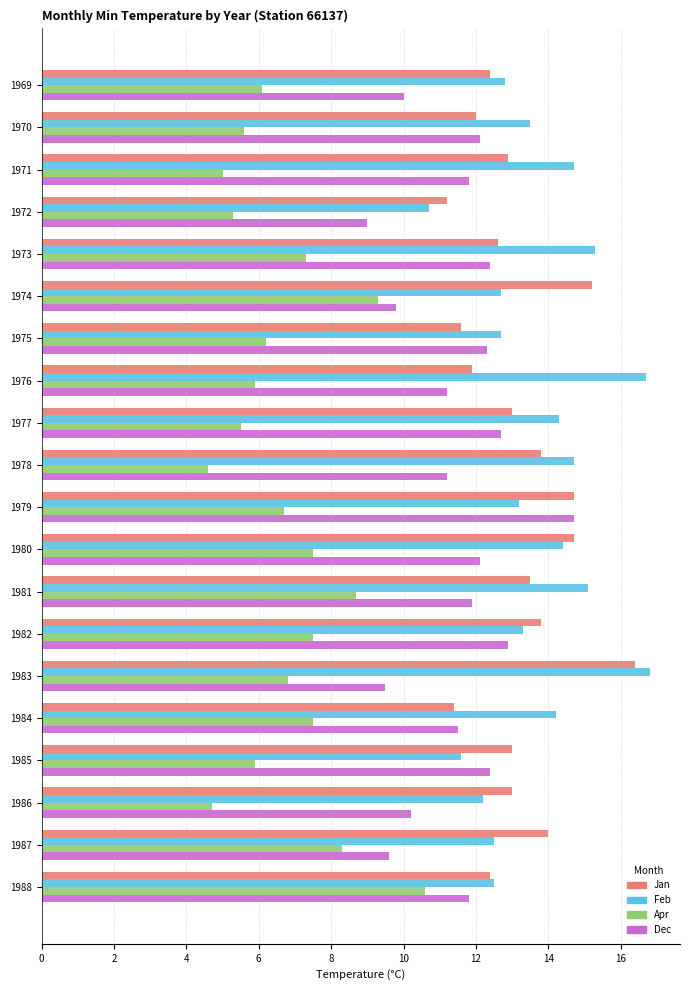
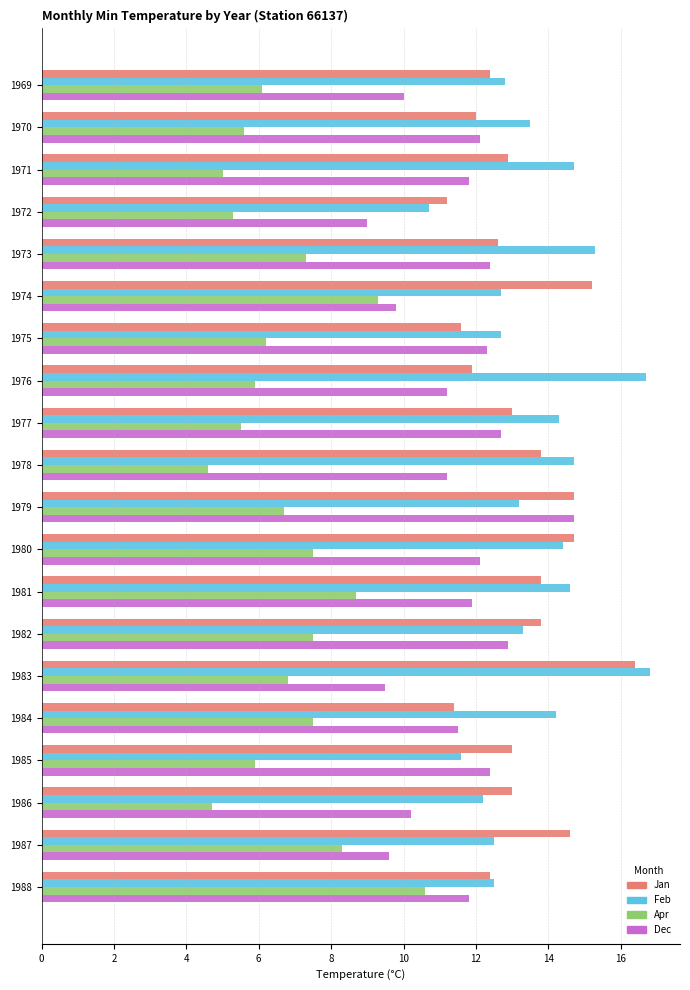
Jan, 1981: 13.5 -> 13.8
Feb, 1981: 15.1 -> 14.6
Jan, 1987: 14.0 -> 14.6
